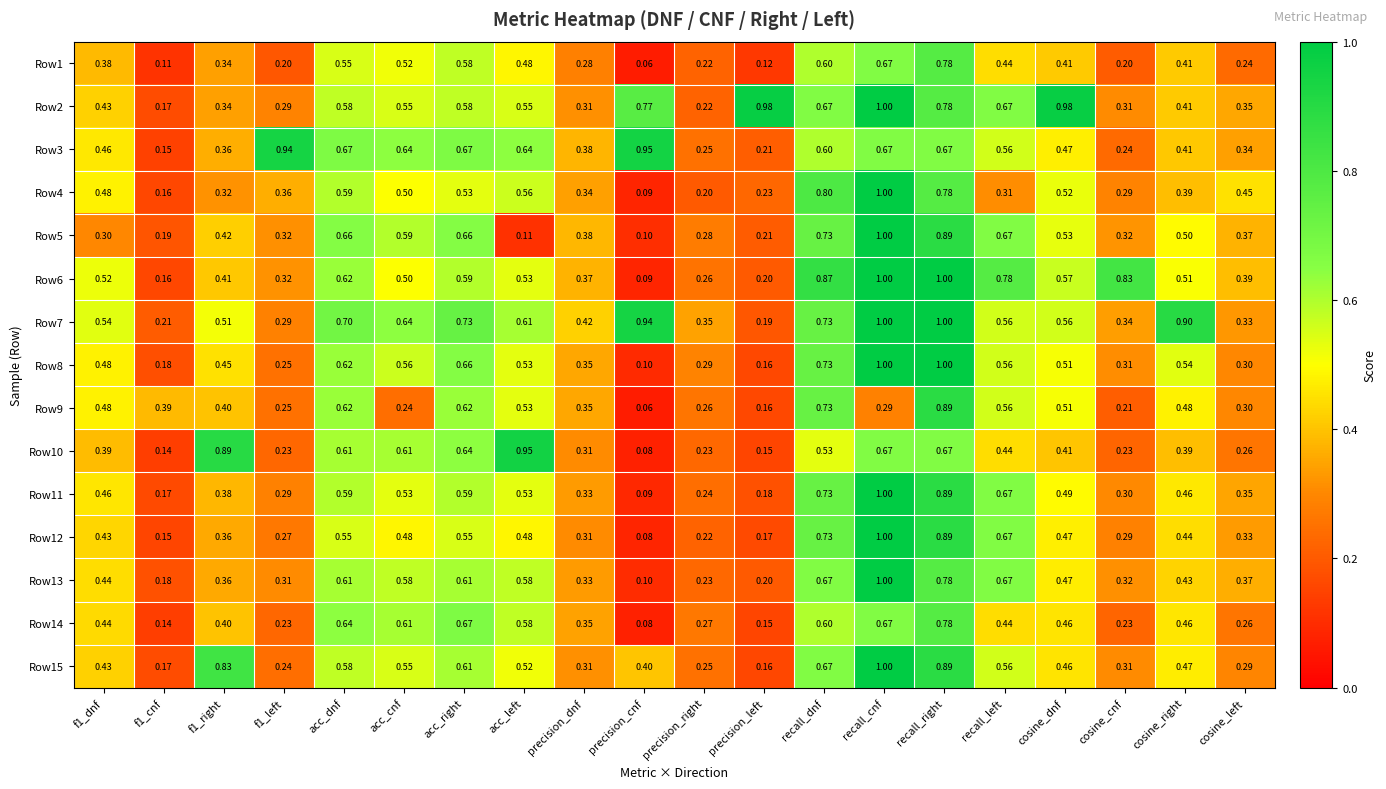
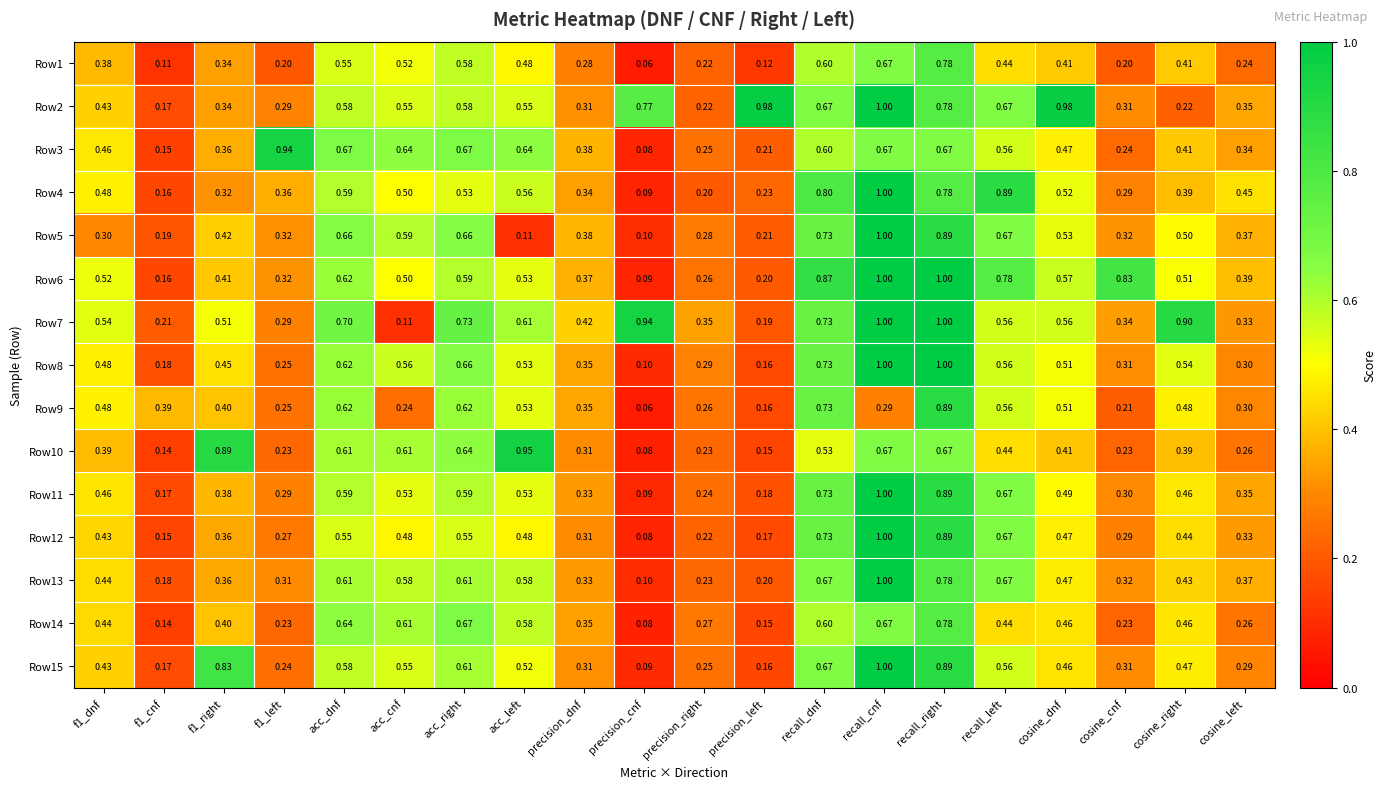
Row2, cosine_right: 0.41 -> 0.22
Row3, precision_cnf: 0.95 -> 0.08
Row4, recall_left: 0.31 -> 0.89
Row7, acc_cnf: 0.64 -> 0.11
Row15, precision_cnf: 0.40 -> 0.09
